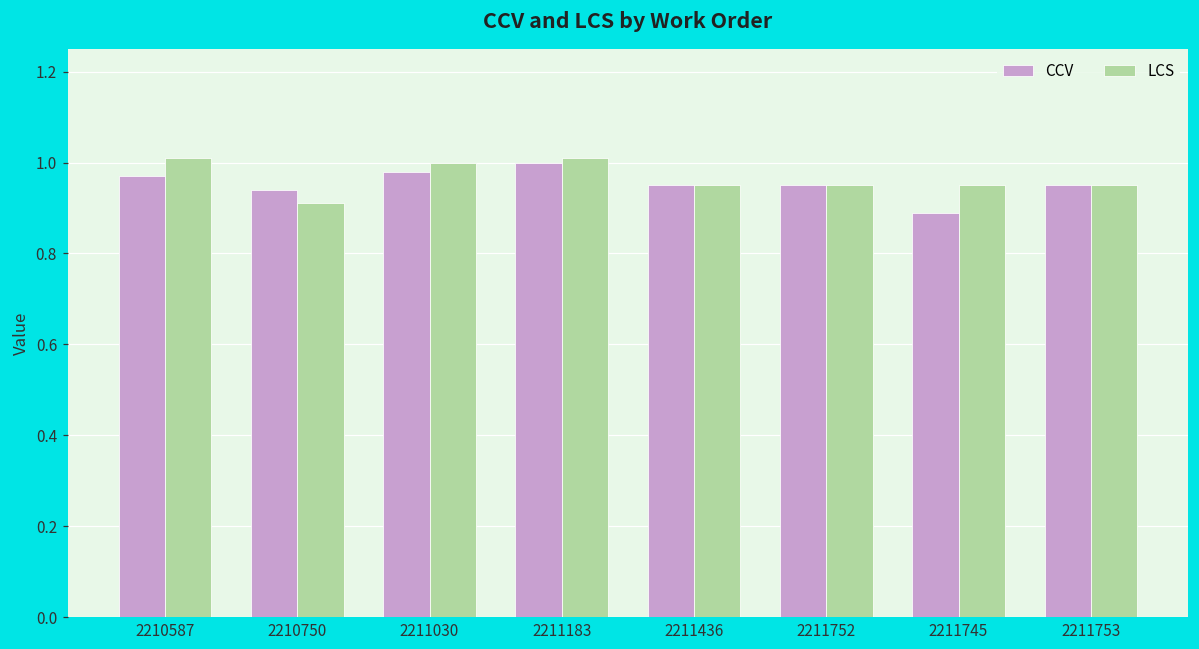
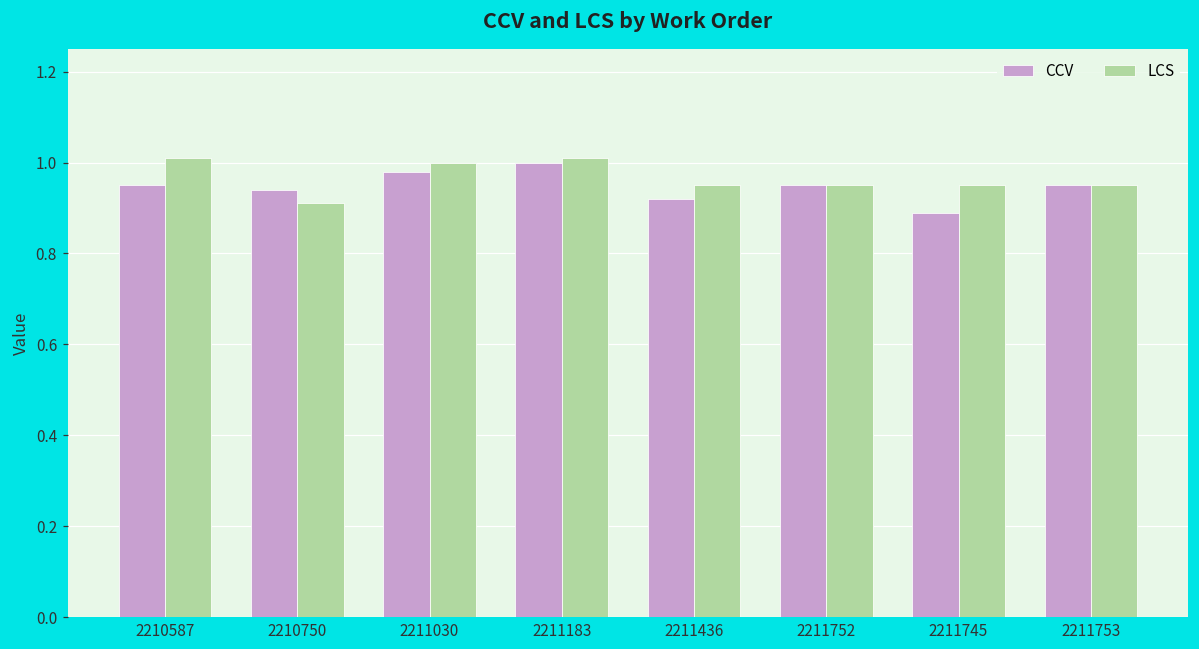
CCV, 2210587: 0.97 -> 0.95
CCV, 2211436: 0.95 -> 0.92
